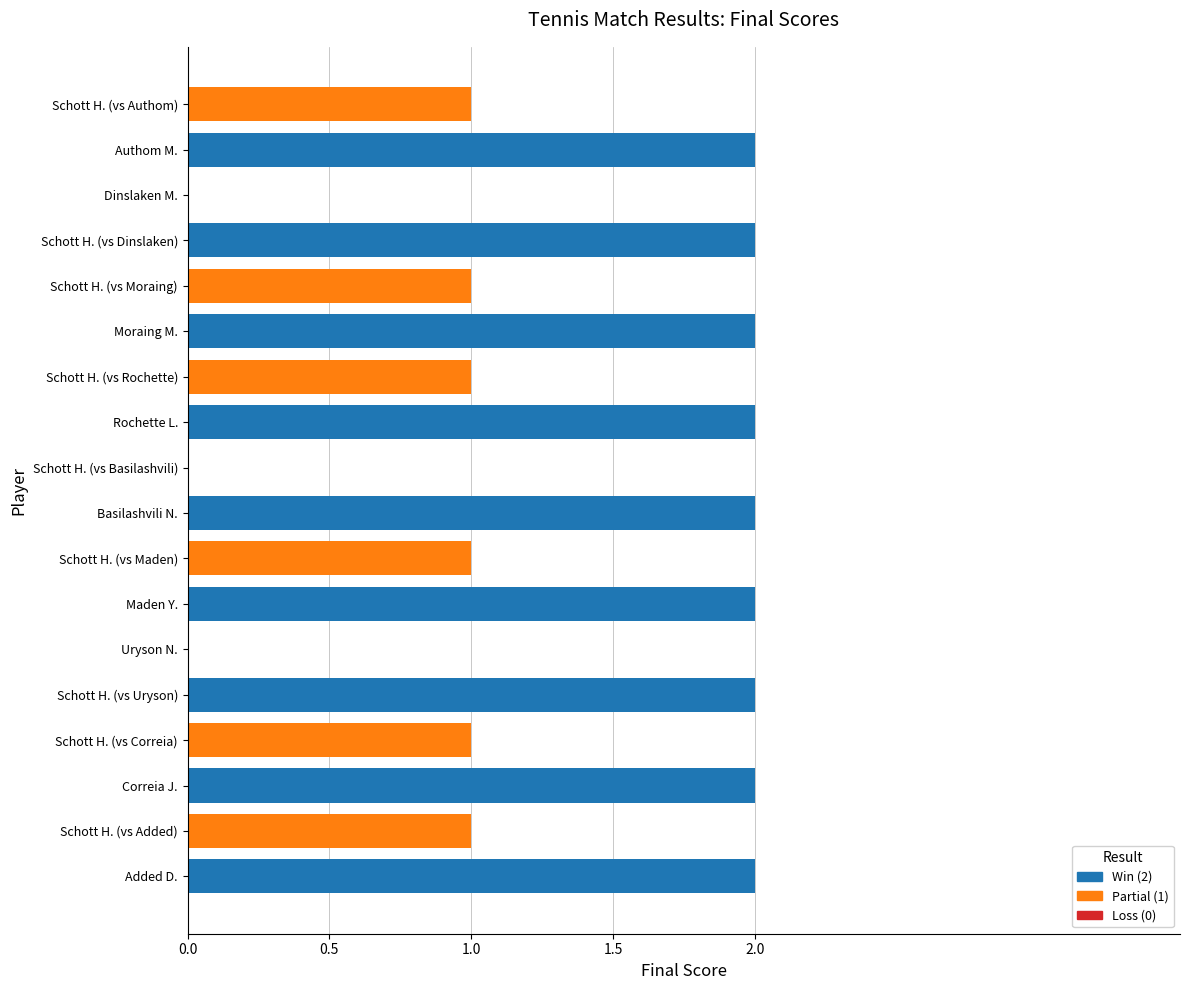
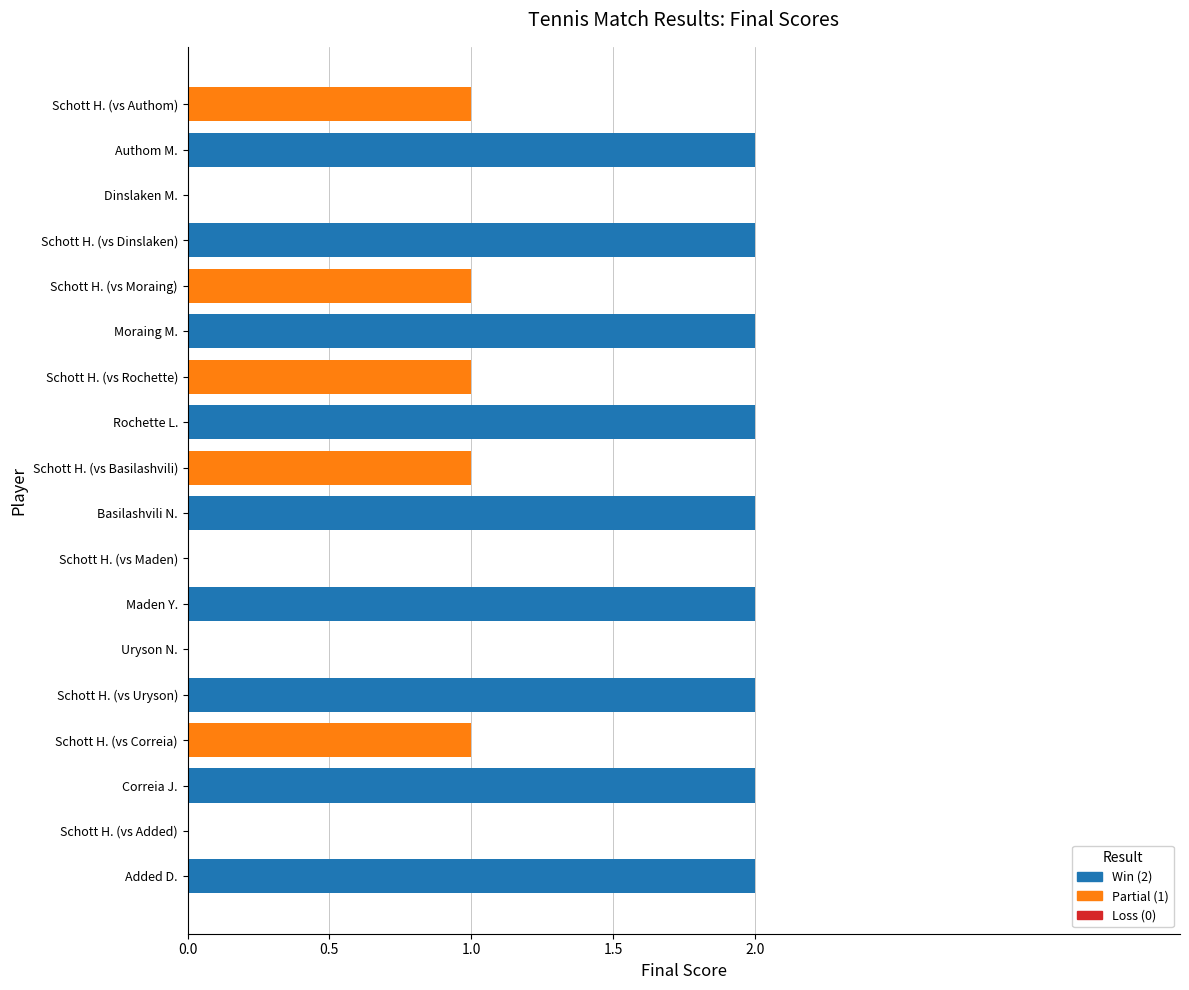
Schott H. (vs Basilashvili): 0 -> 1
Schott H. (vs Maden): 1 -> 0
Schott H. (vs Added): 1 -> 0
